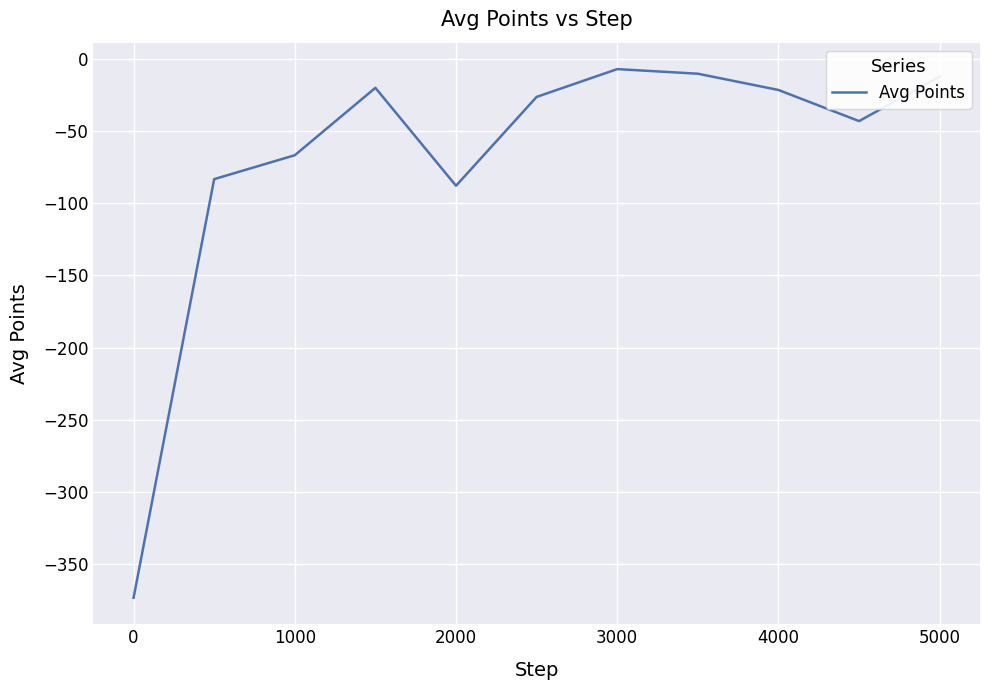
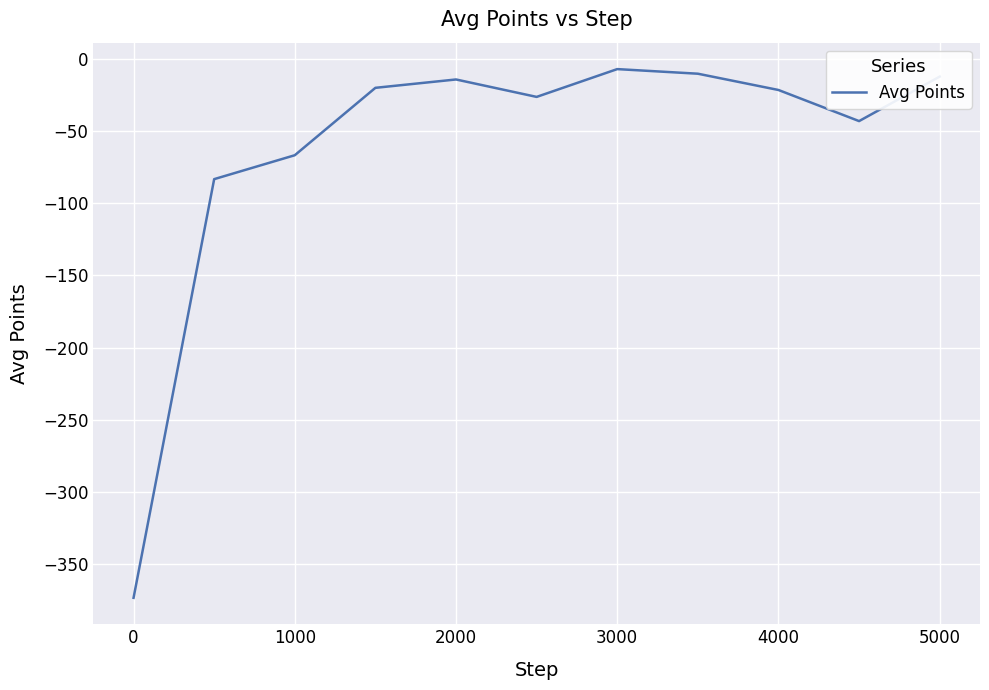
2000: -88 -> -14
